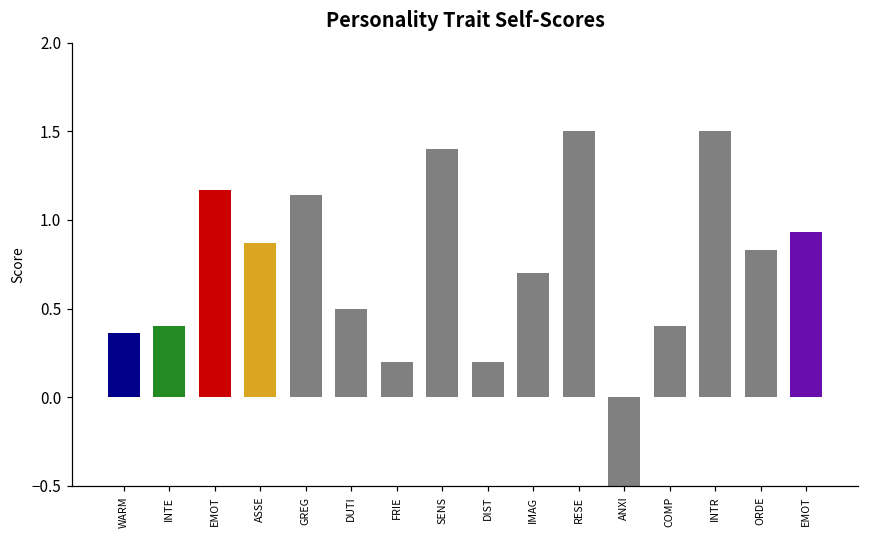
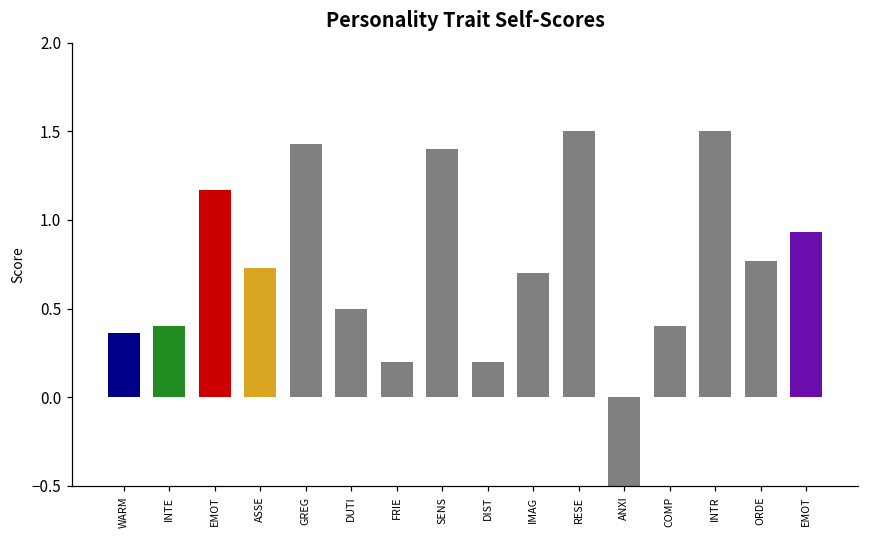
ASSE: 0.87 -> 0.73
GREG: 1.14 -> 1.43
ORDE: 0.83 -> 0.77
